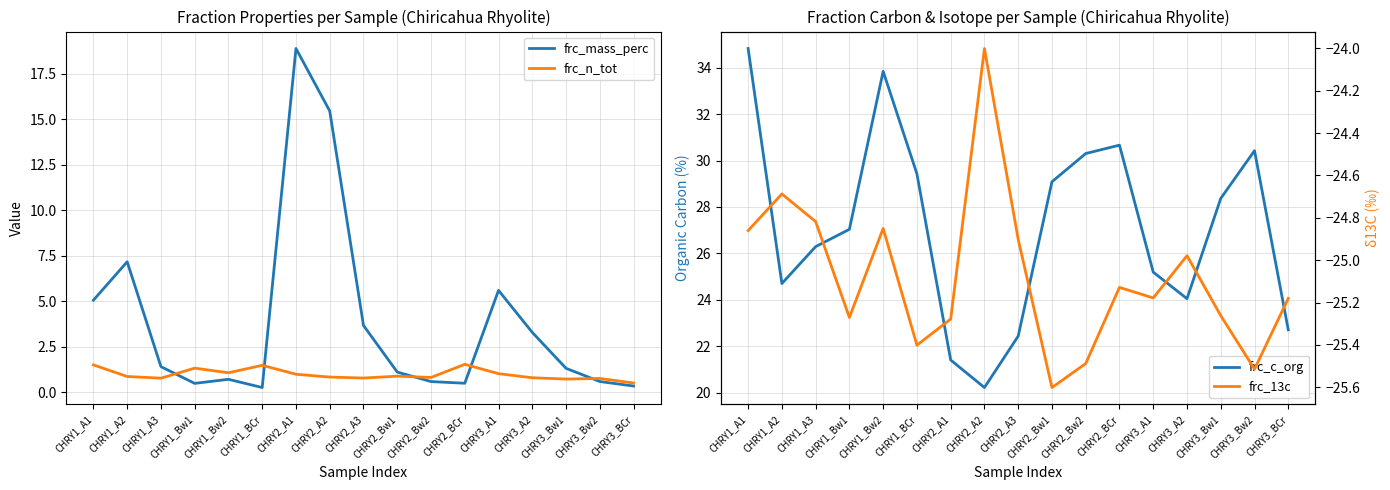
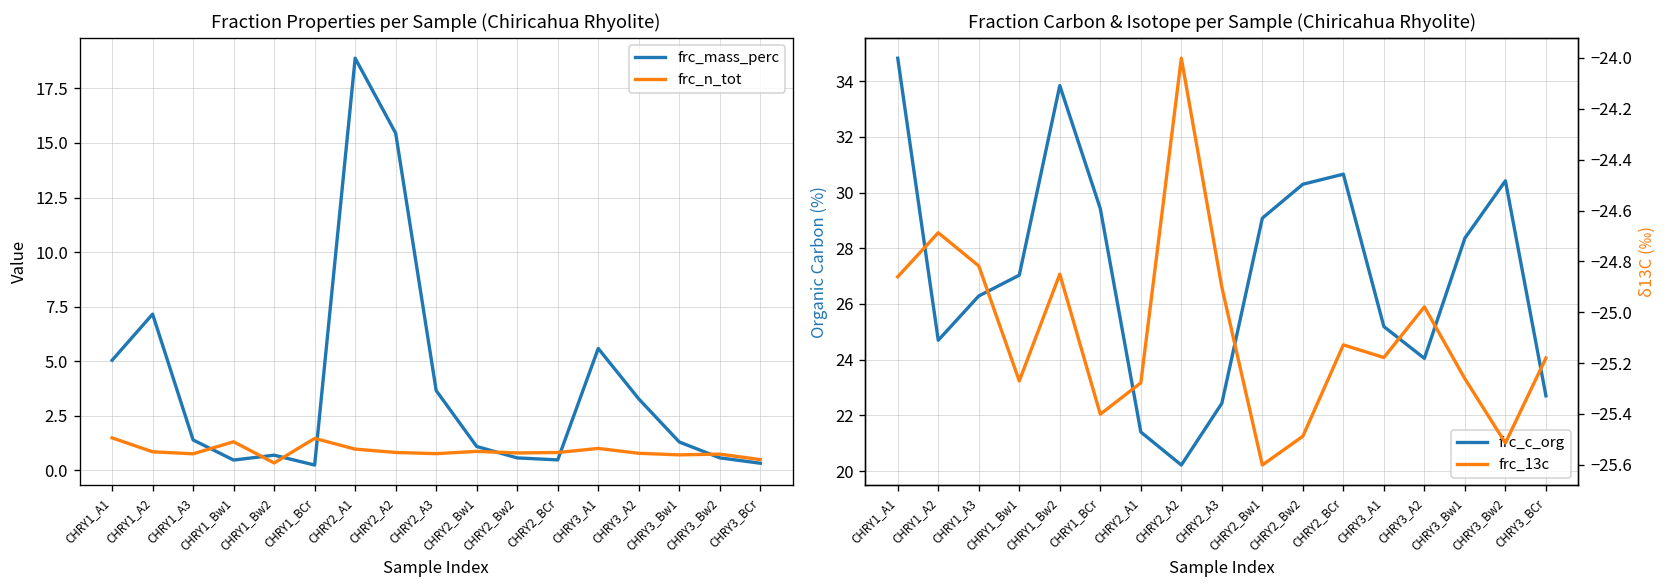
Fraction Properties per Sample (Chiricahua Rhyolite), frc_n_tot, CHRY1_Bw2: 1.1 -> 0.3
Fraction Properties per Sample (Chiricahua Rhyolite), frc_n_tot, CHRY2_BCr: 1.5 -> 0.8
